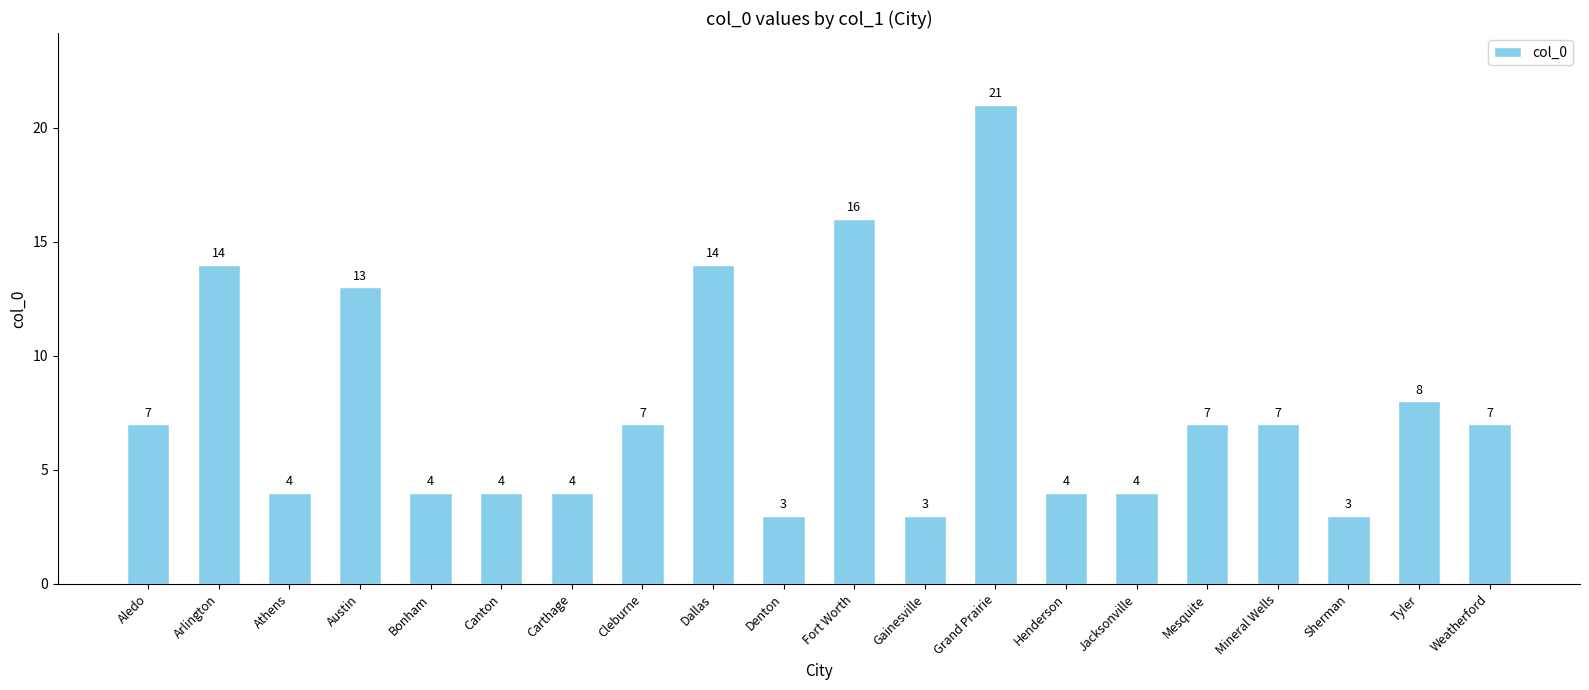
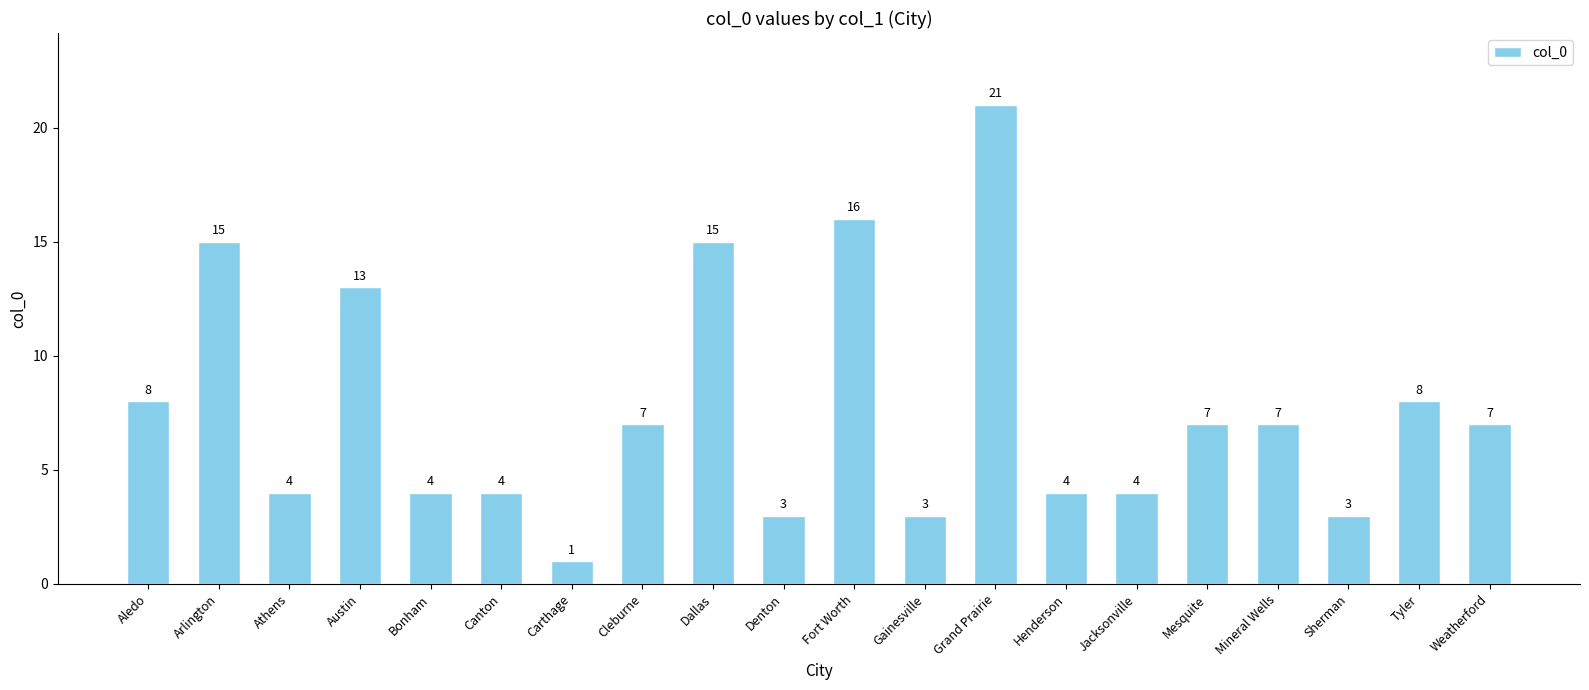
Aledo: 7 -> 8
Arlington: 14 -> 15
Carthage: 4 -> 1
Dallas: 14 -> 15
